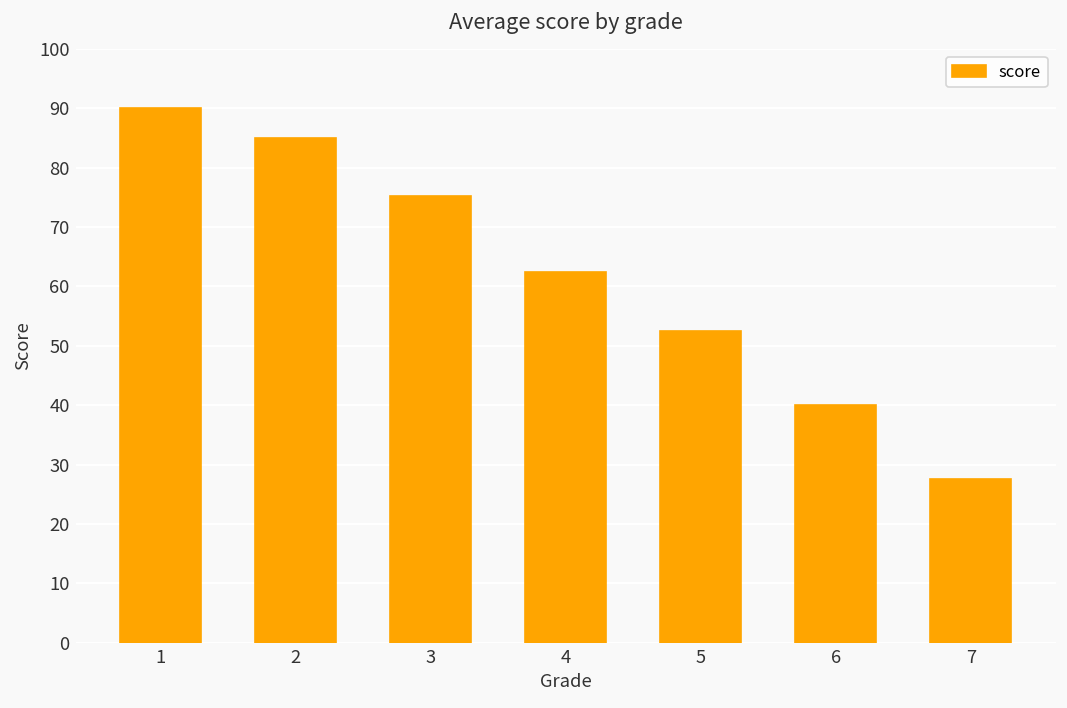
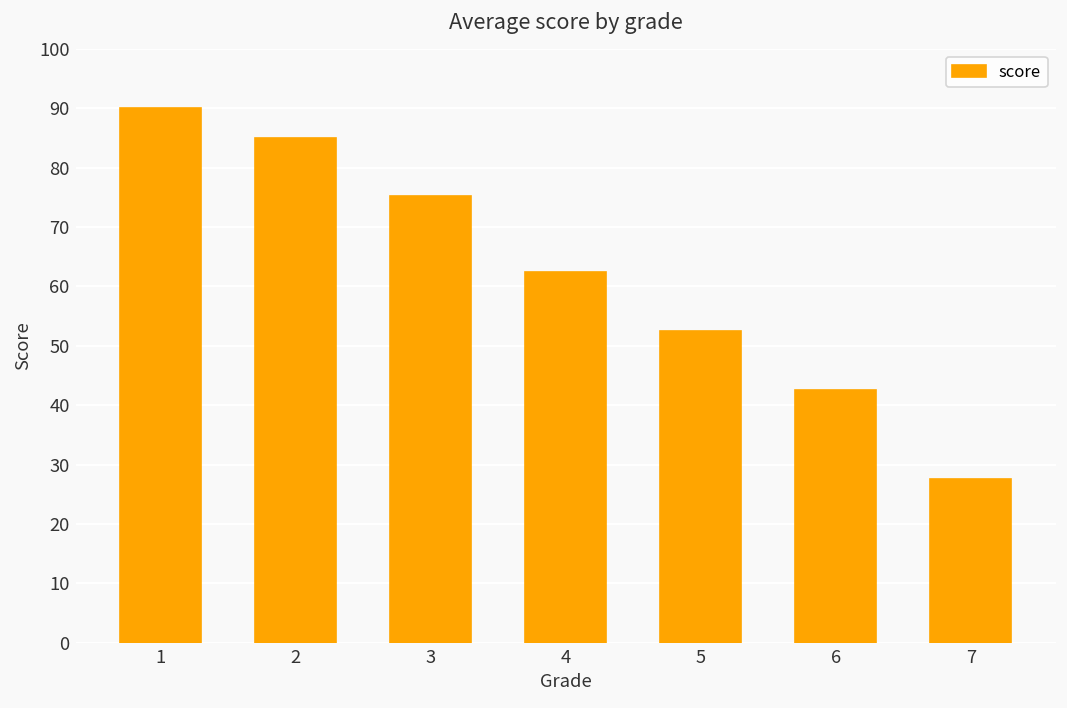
6: 40 -> 43
